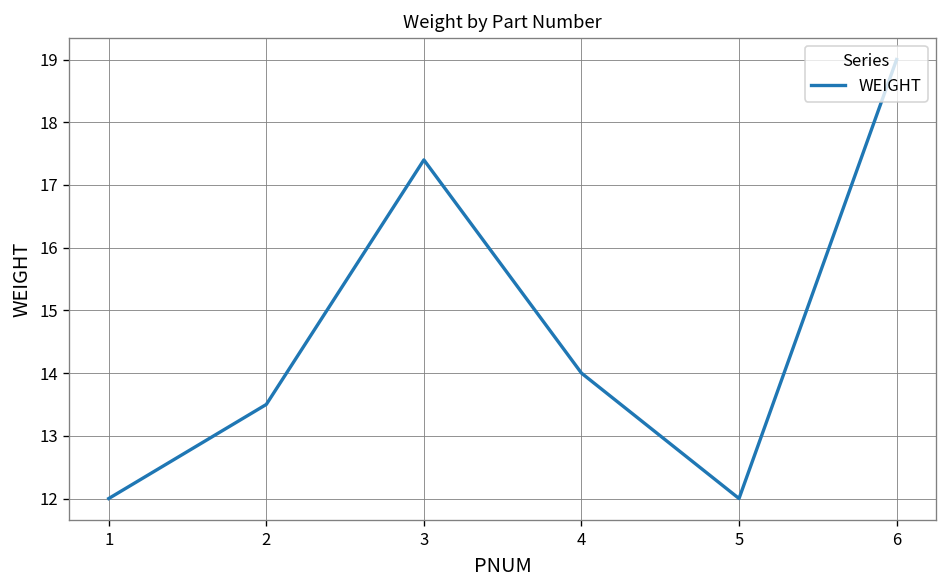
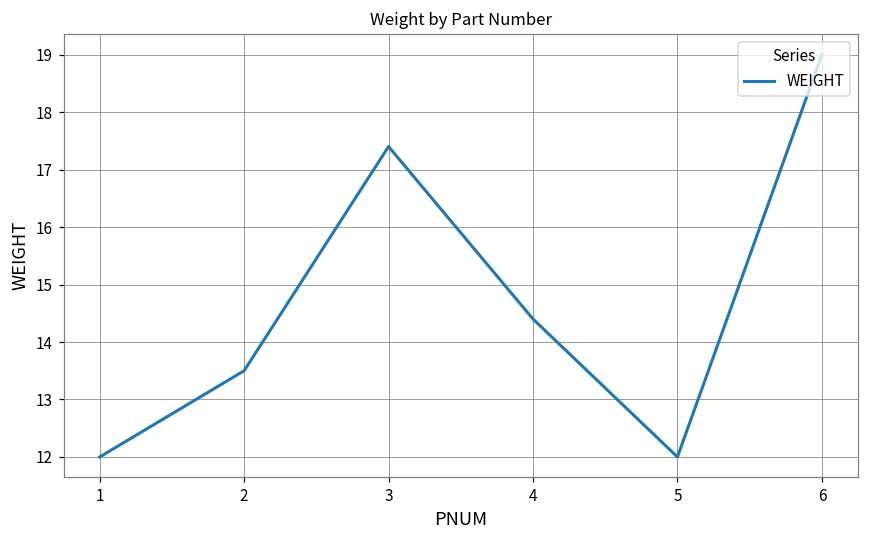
4: 14.0 -> 14.4
